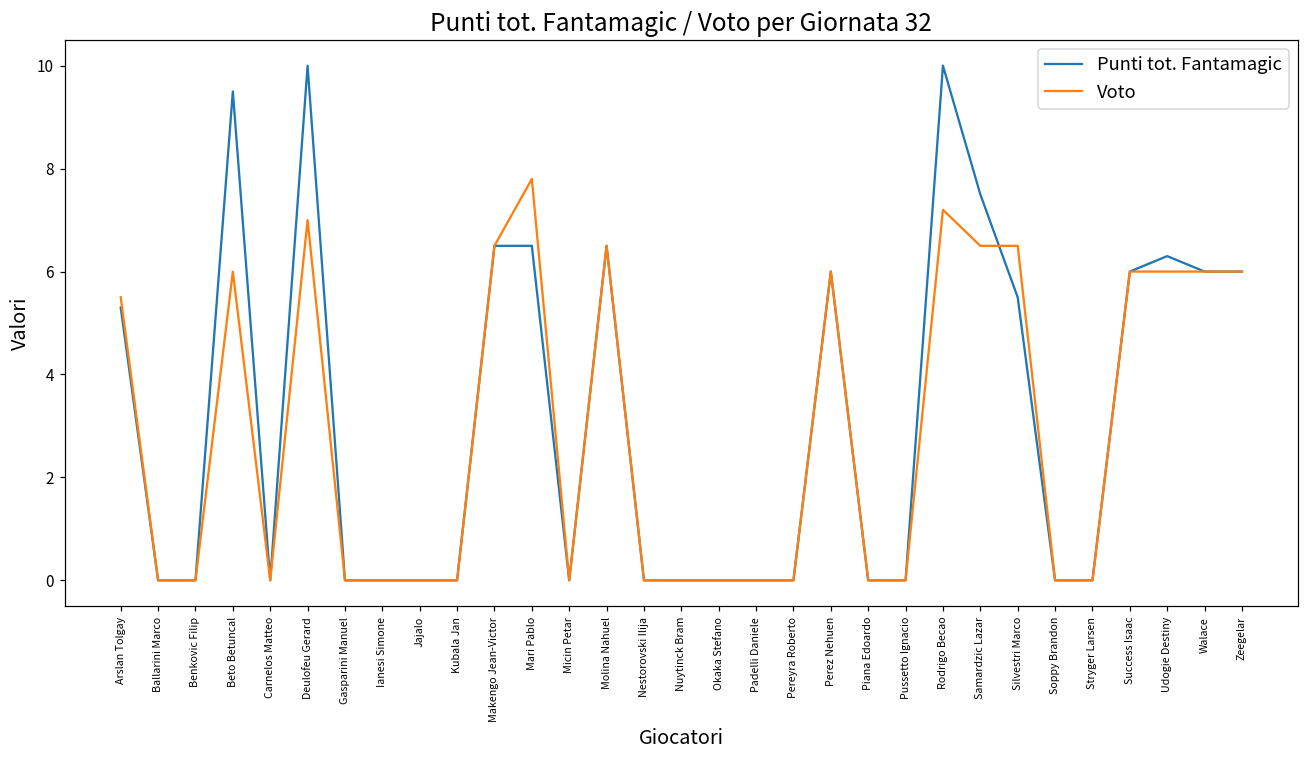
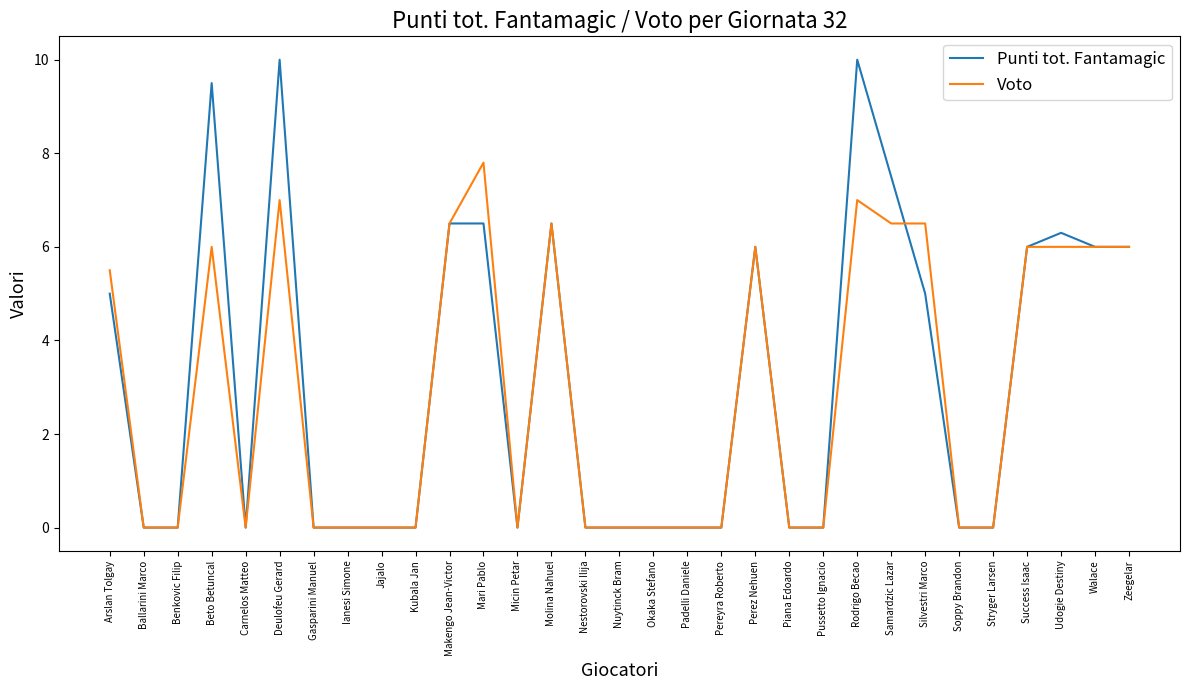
Punti tot. Fantamagic, Arslan Tolgay: 5.3 -> 5.0
Voto, Rodrigo Becao: 7.2 -> 7.0
Punti tot. Fantamagic, Silvestri Marco: 5.5 -> 5.0
